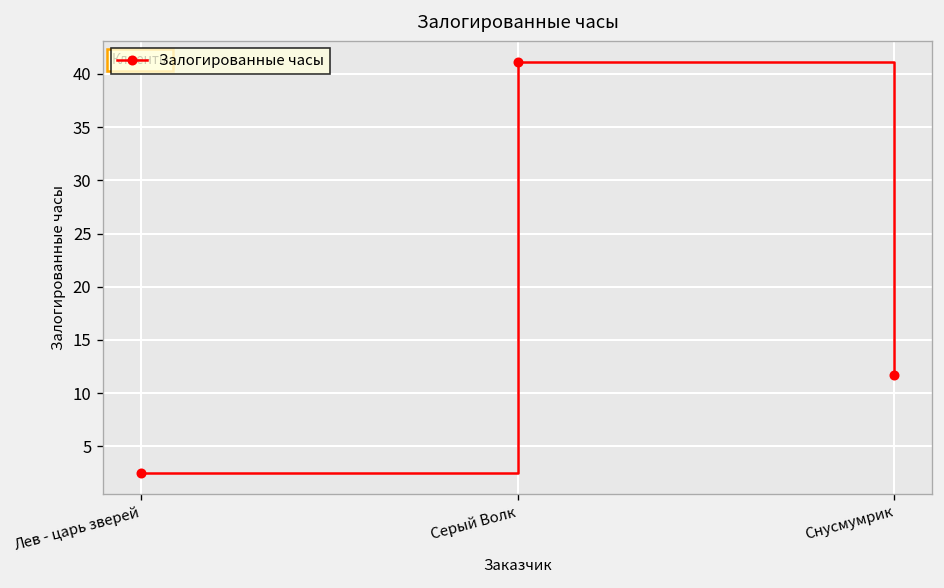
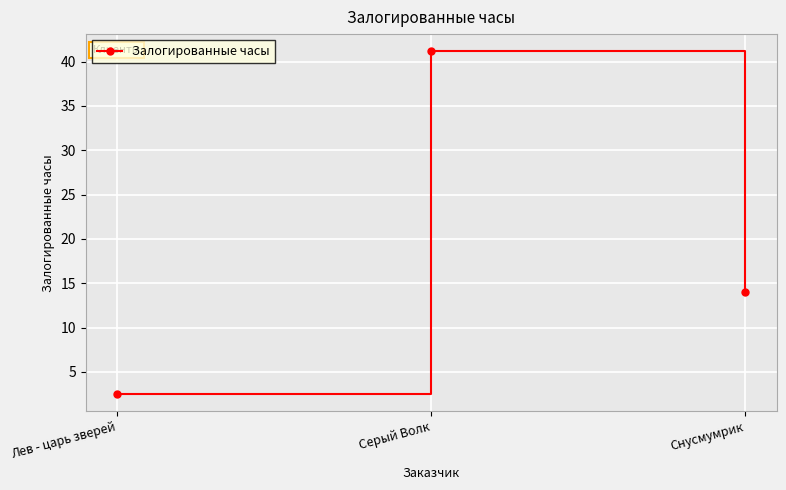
Снусмумрик: 12 -> 14
